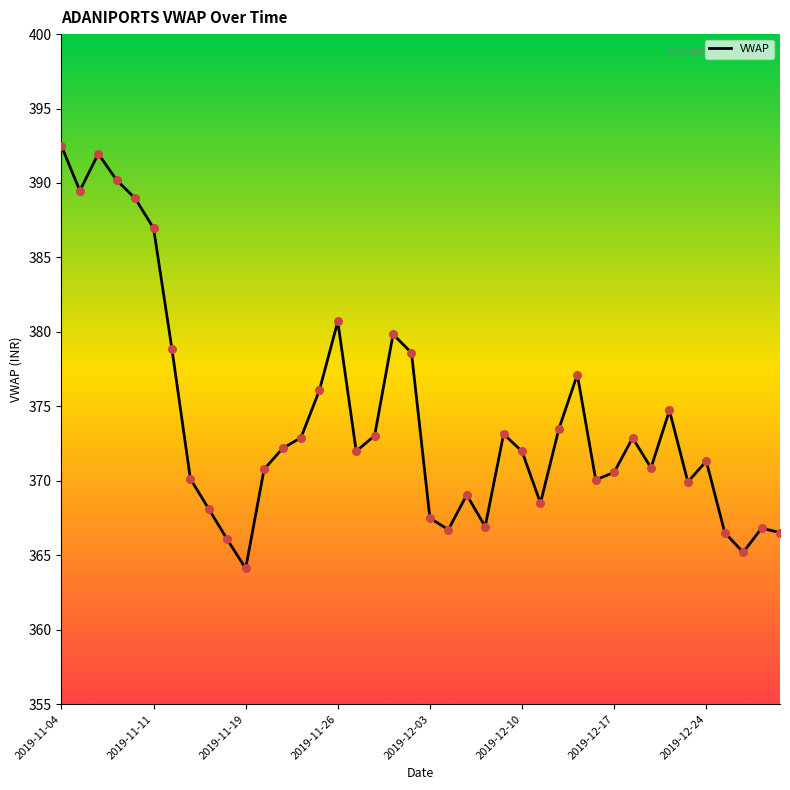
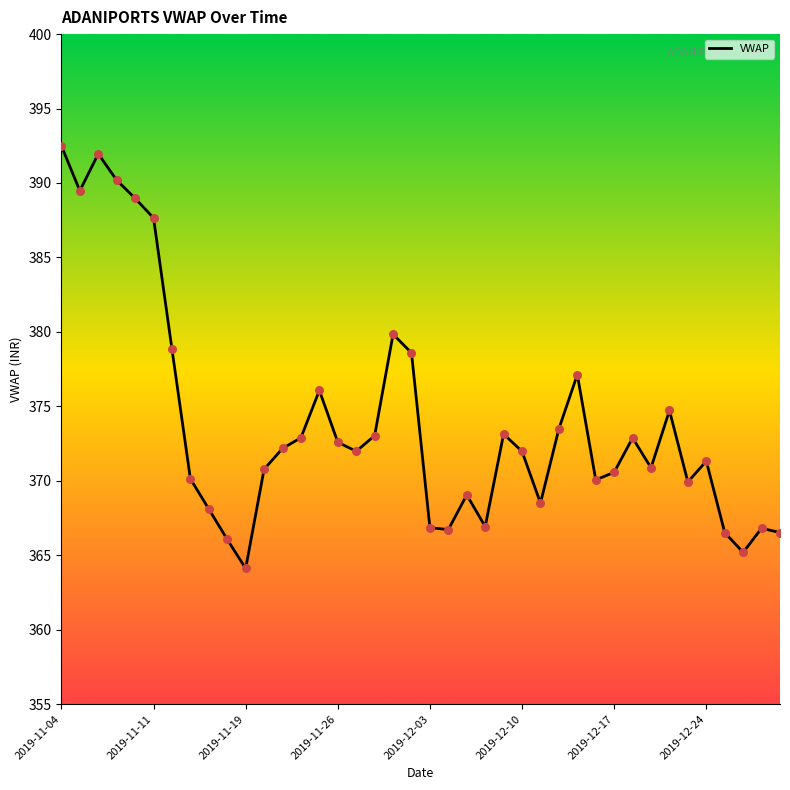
2019-11-11: 387.0 -> 387.7
2019-11-26: 380.7 -> 372.6
2019-12-03: 367.5 -> 366.9
